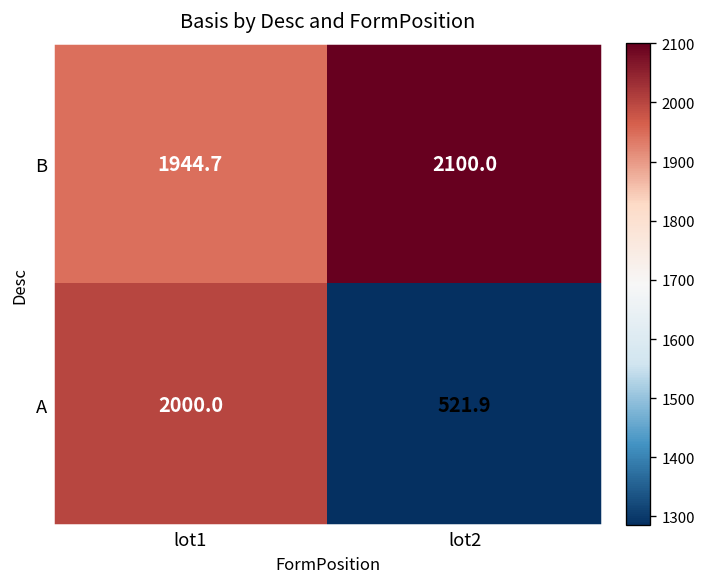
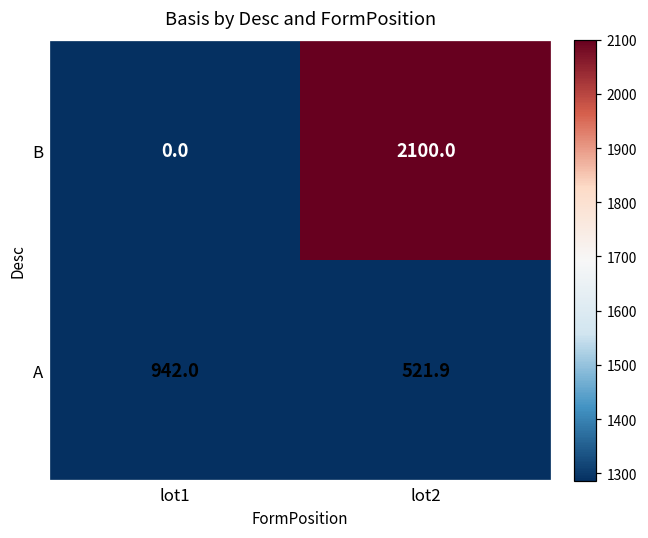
B, lot1: 1944.7 -> 0.0
A, lot1: 2000.0 -> 942.0
